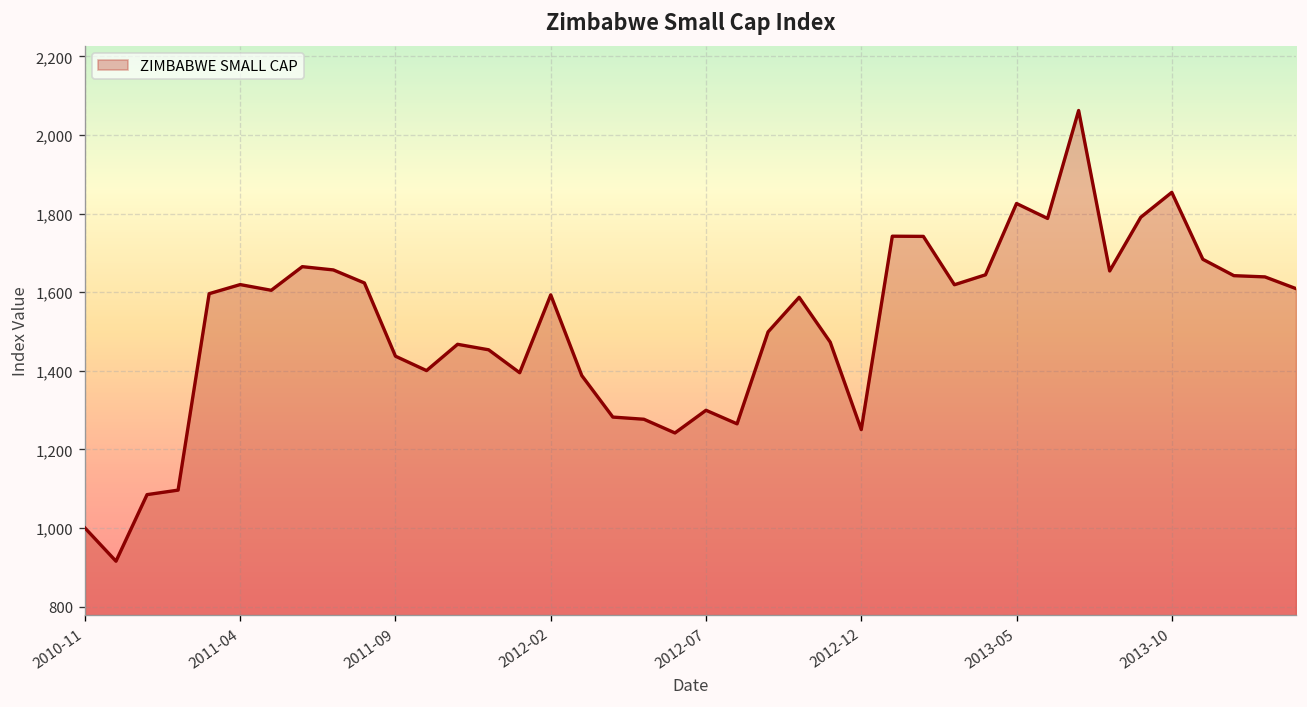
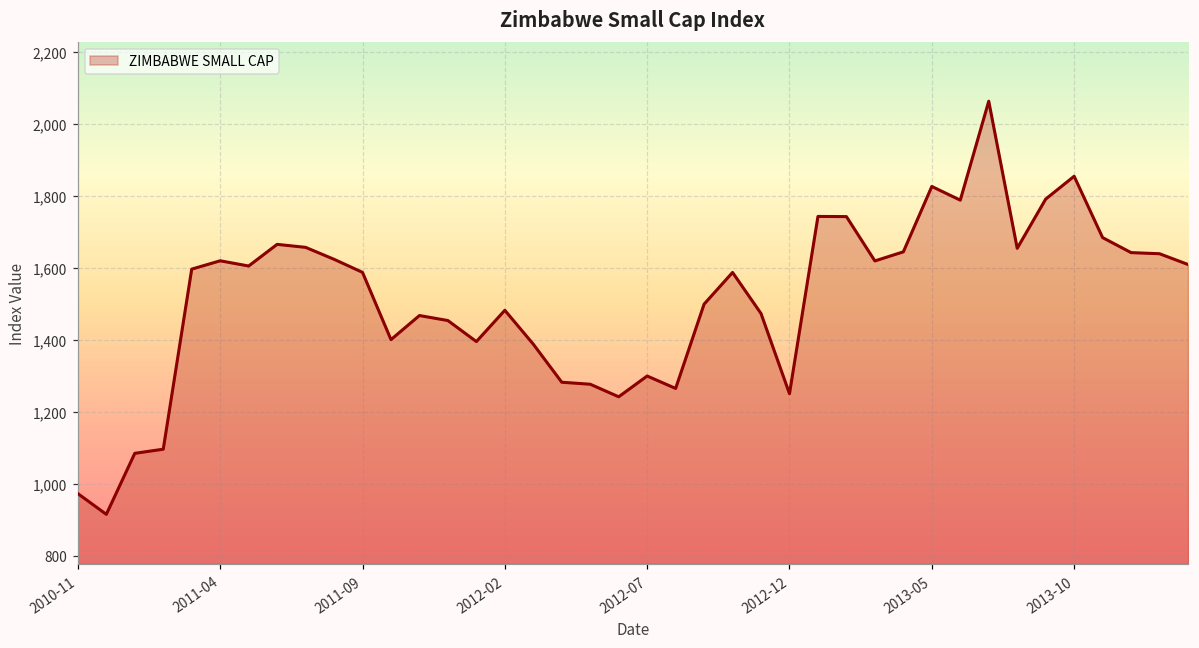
2010-11: 1,000 -> 970
2011-09: 1,440 -> 1,590
2012-02: 1,590 -> 1,480
